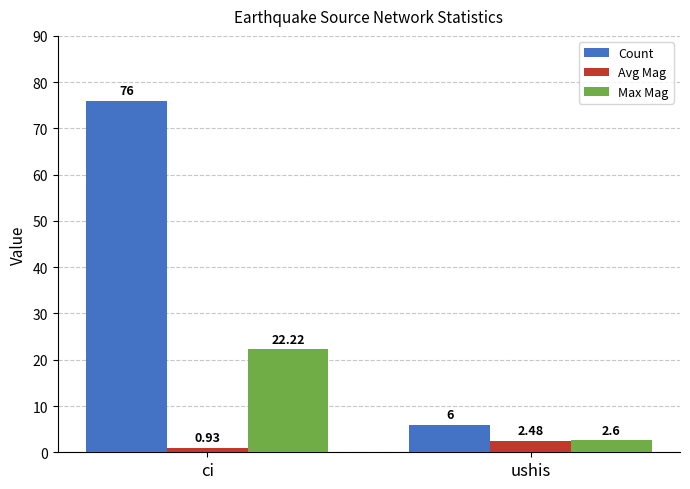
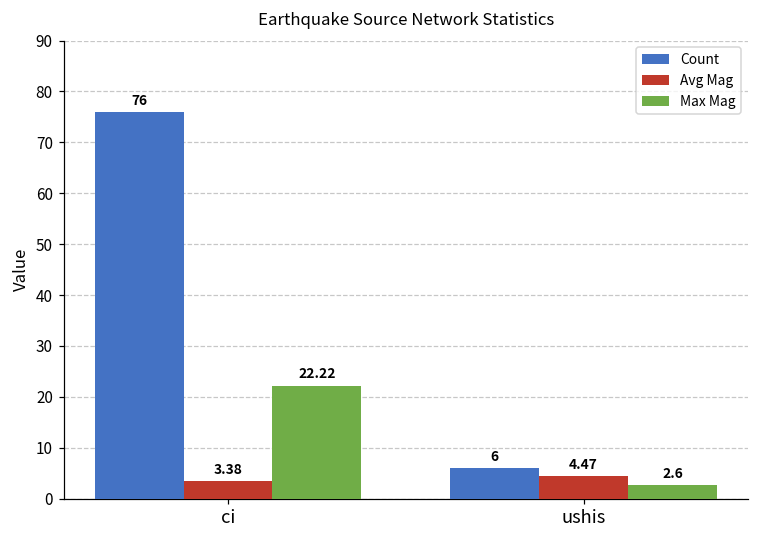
Avg Mag, ci: 0.93 -> 3.38
Avg Mag, ushis: 2.48 -> 4.47
